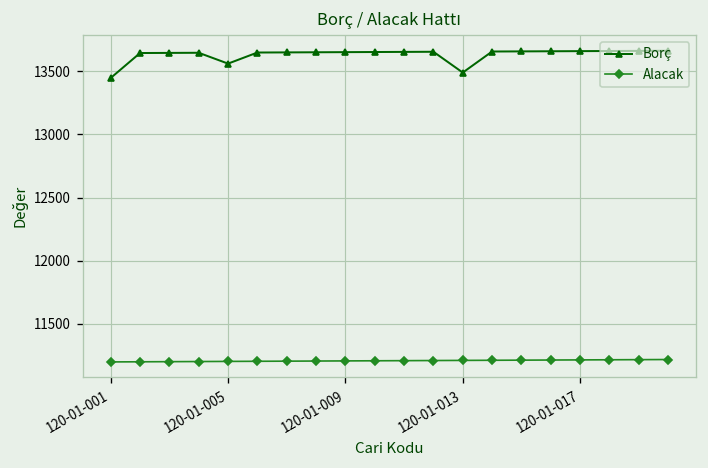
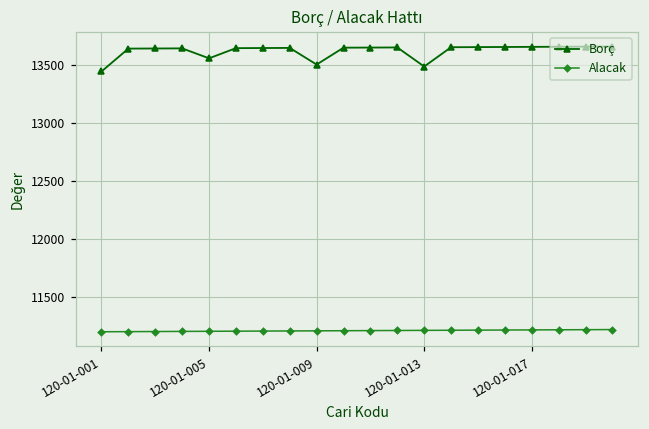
Borç, 120-01-009: 13650 -> 13510
